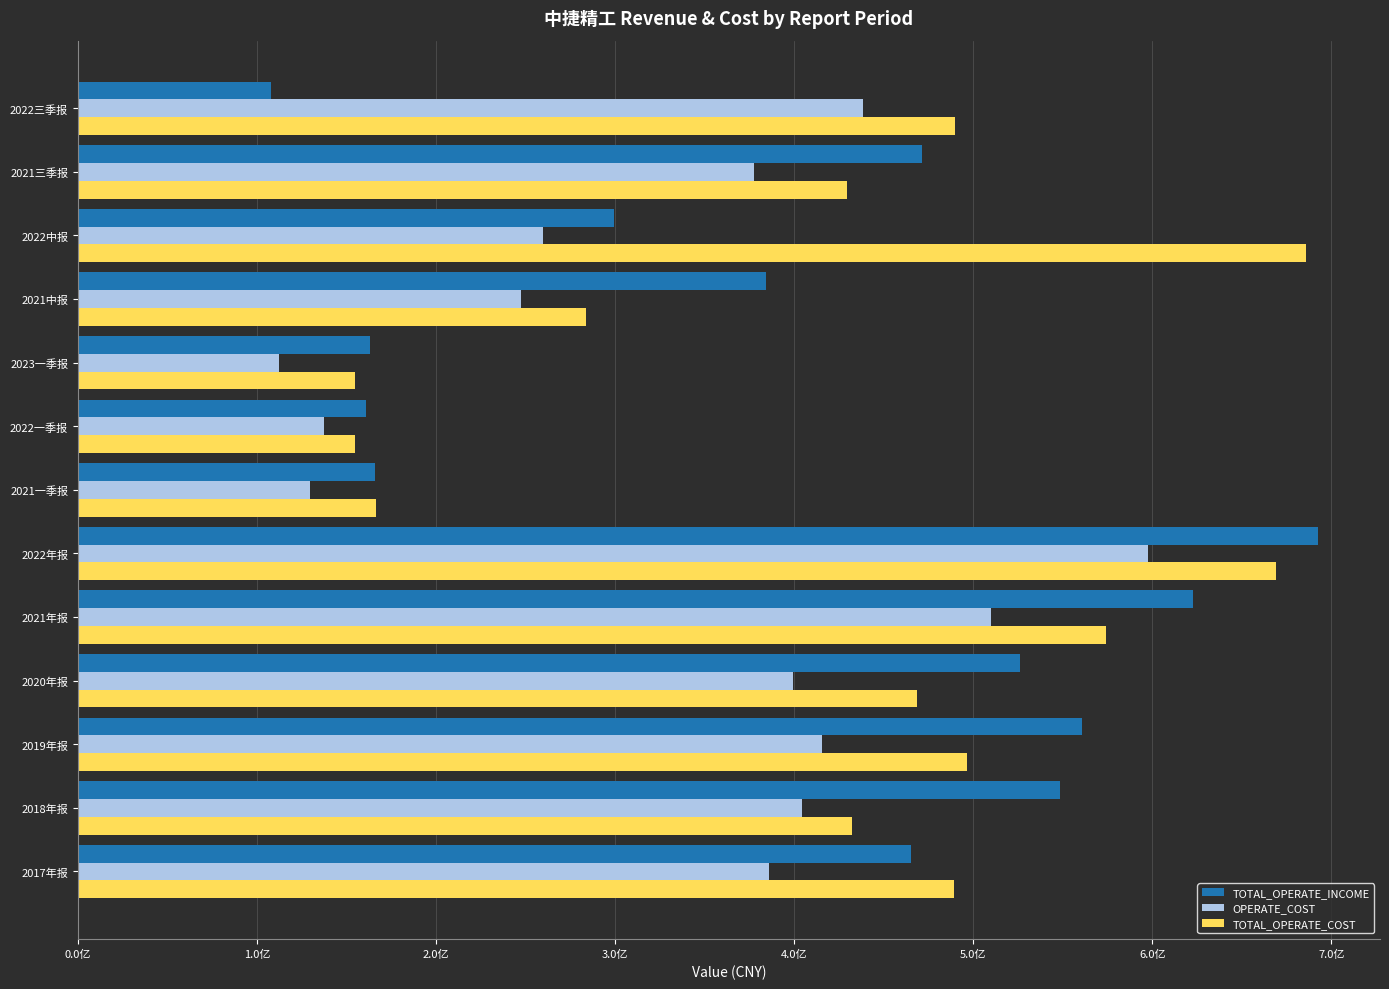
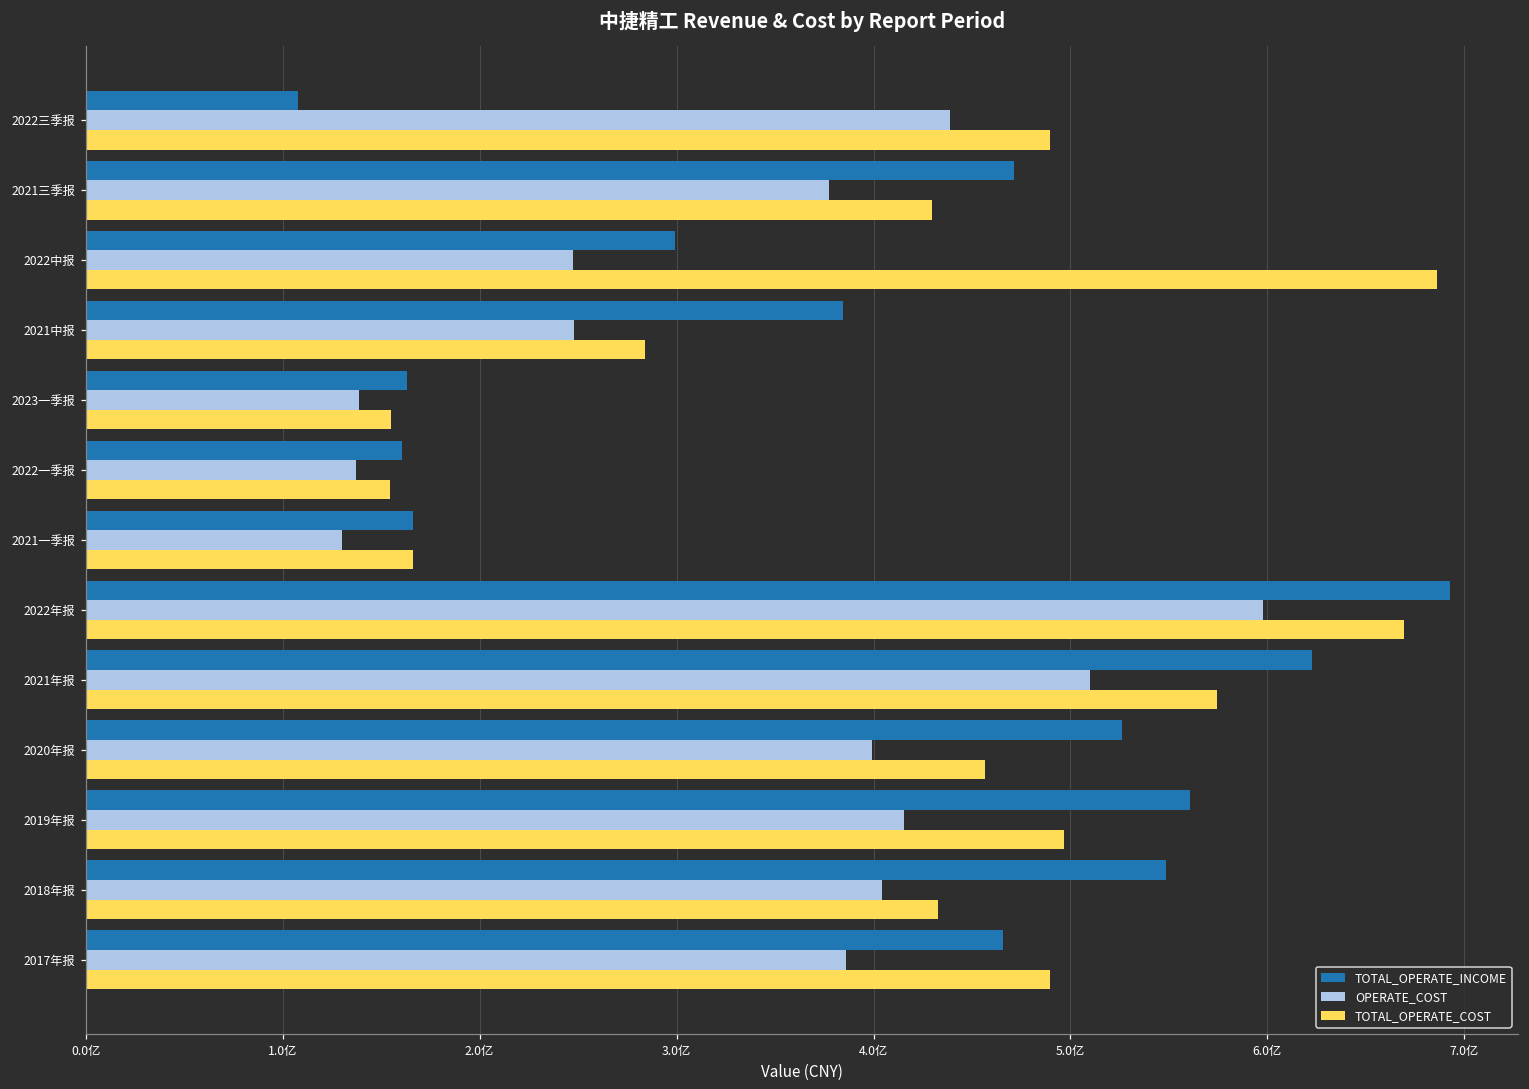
OPERATE_COST, 2022中报: 2.60亿 -> 2.47亿
OPERATE_COST, 2023一季报: 1.12亿 -> 1.39亿
TOTAL_OPERATE_COST, 2020年报: 4.68亿 -> 4.57亿
